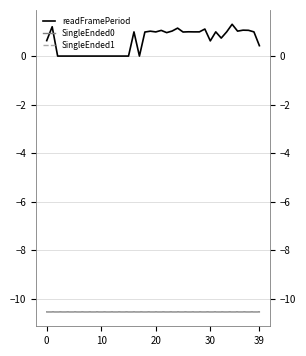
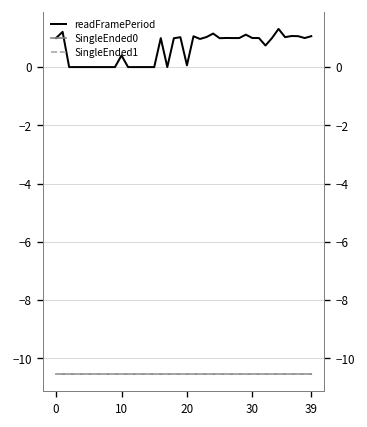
readFramePeriod, 0: 0.6 -> 1.0
readFramePeriod, 10: 0.0 -> 0.4
readFramePeriod, 20: 1.0 -> 0.1
readFramePeriod, 30: 0.6 -> 1.0
readFramePeriod, 39: 0.4 -> 1.1
